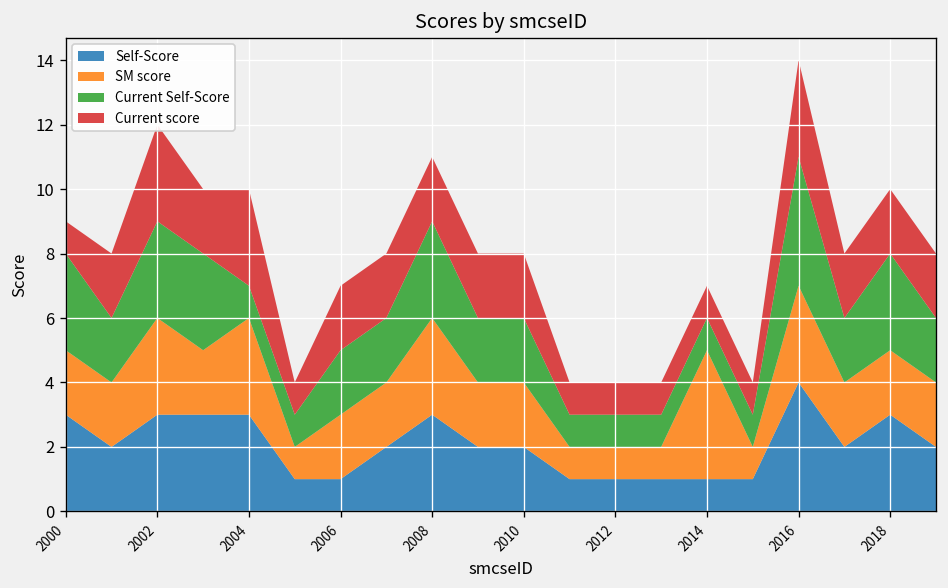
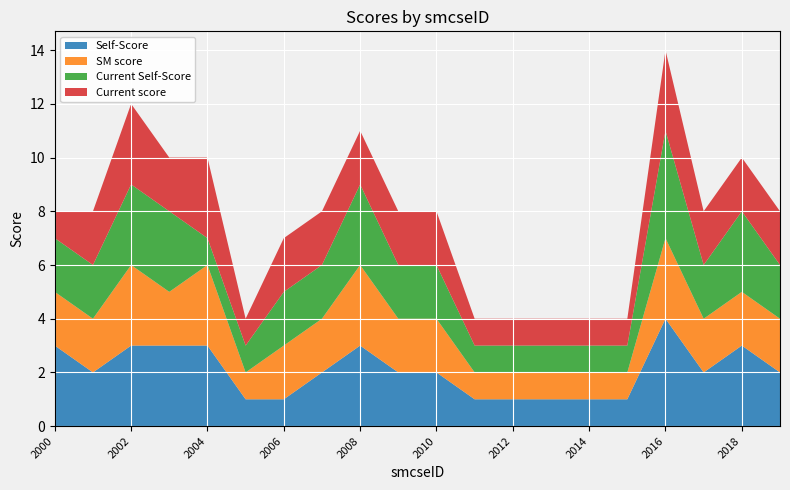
Current Self-Score, 2000: 3 -> 2
SM score, 2014: 4 -> 1
